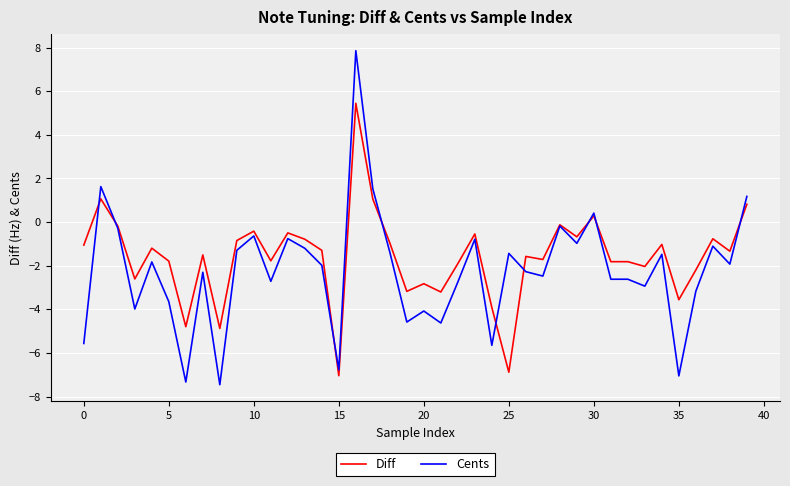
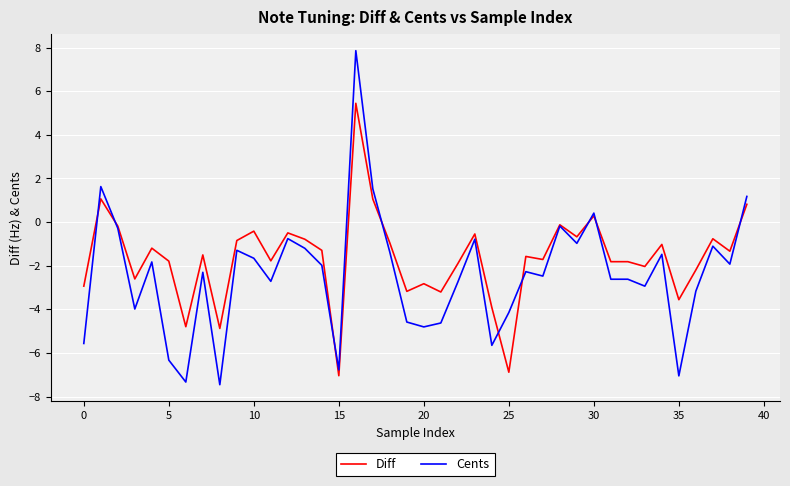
Diff, 0: -1.1 -> -2.9
Cents, 5: -3.6 -> -6.3
Cents, 10: -0.6 -> -1.7
Cents, 20: -4.1 -> -4.8
Cents, 25: -1.4 -> -4.1
